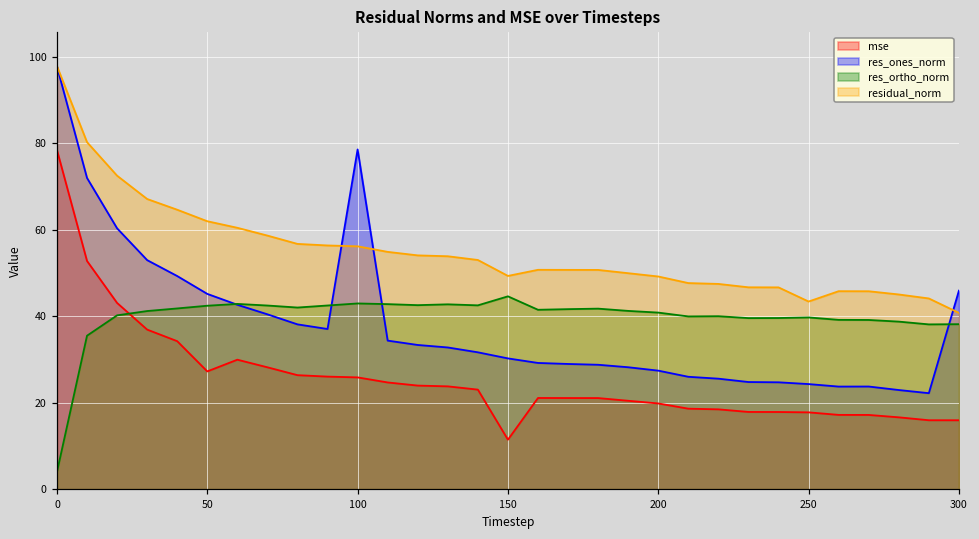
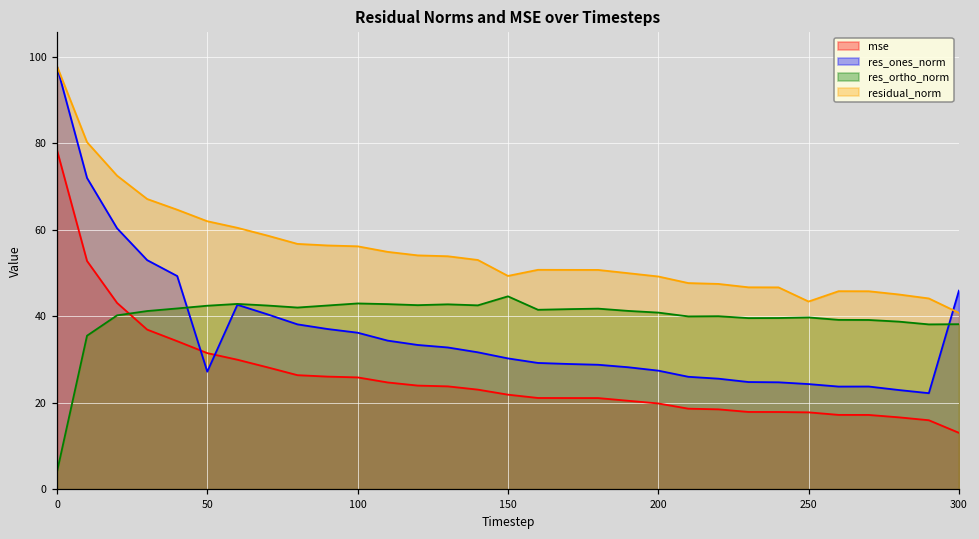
mse, 50: 27 -> 31
res_ones_norm, 50: 45 -> 27
res_ones_norm, 100: 79 -> 36
mse, 150: 11 -> 22
mse, 300: 16 -> 13
